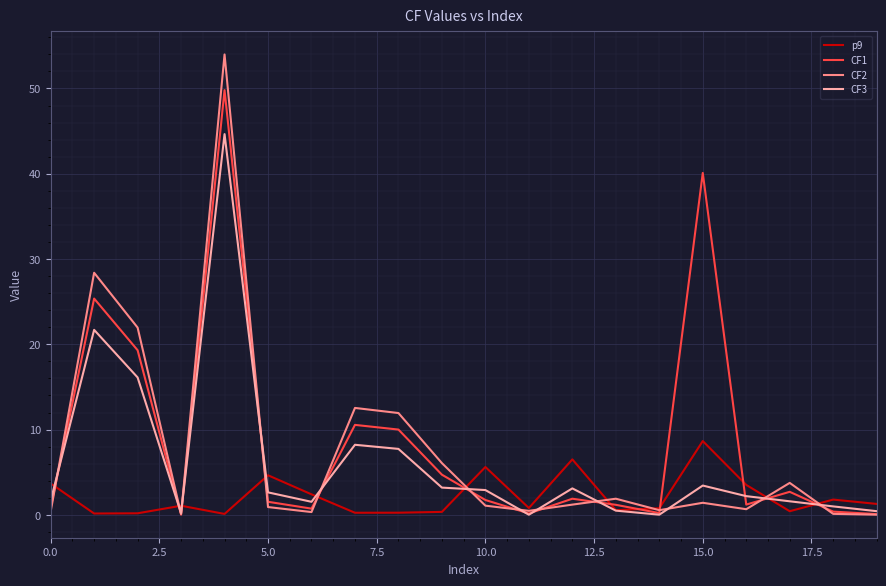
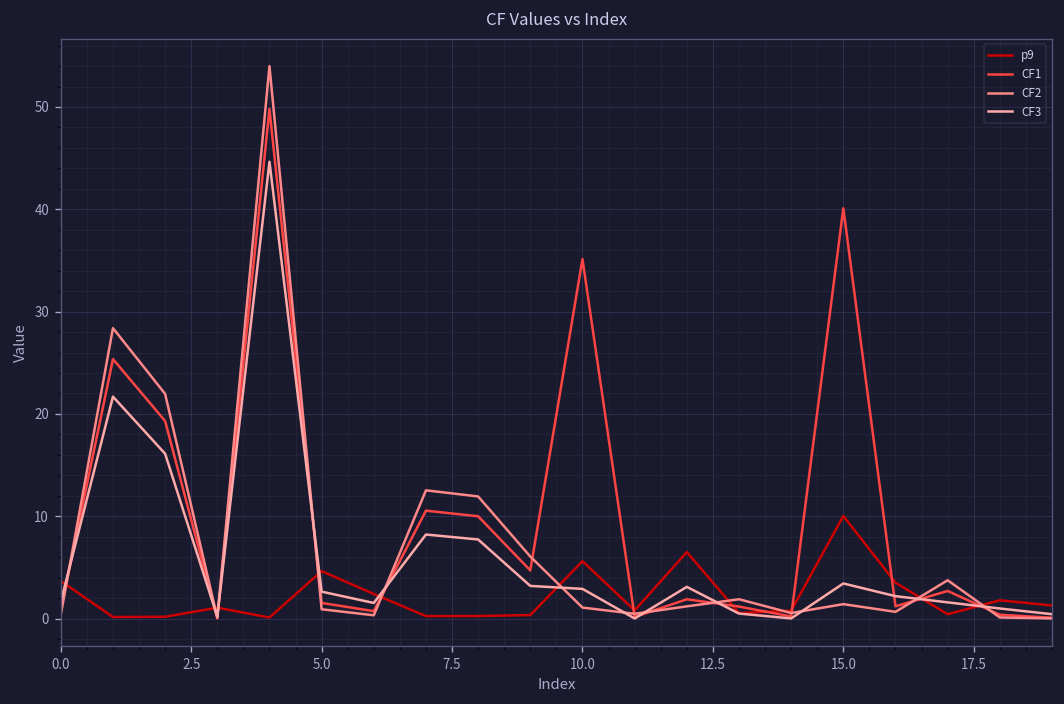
CF1, 10.0: 2 -> 35
p9, 15.0: 9 -> 10
